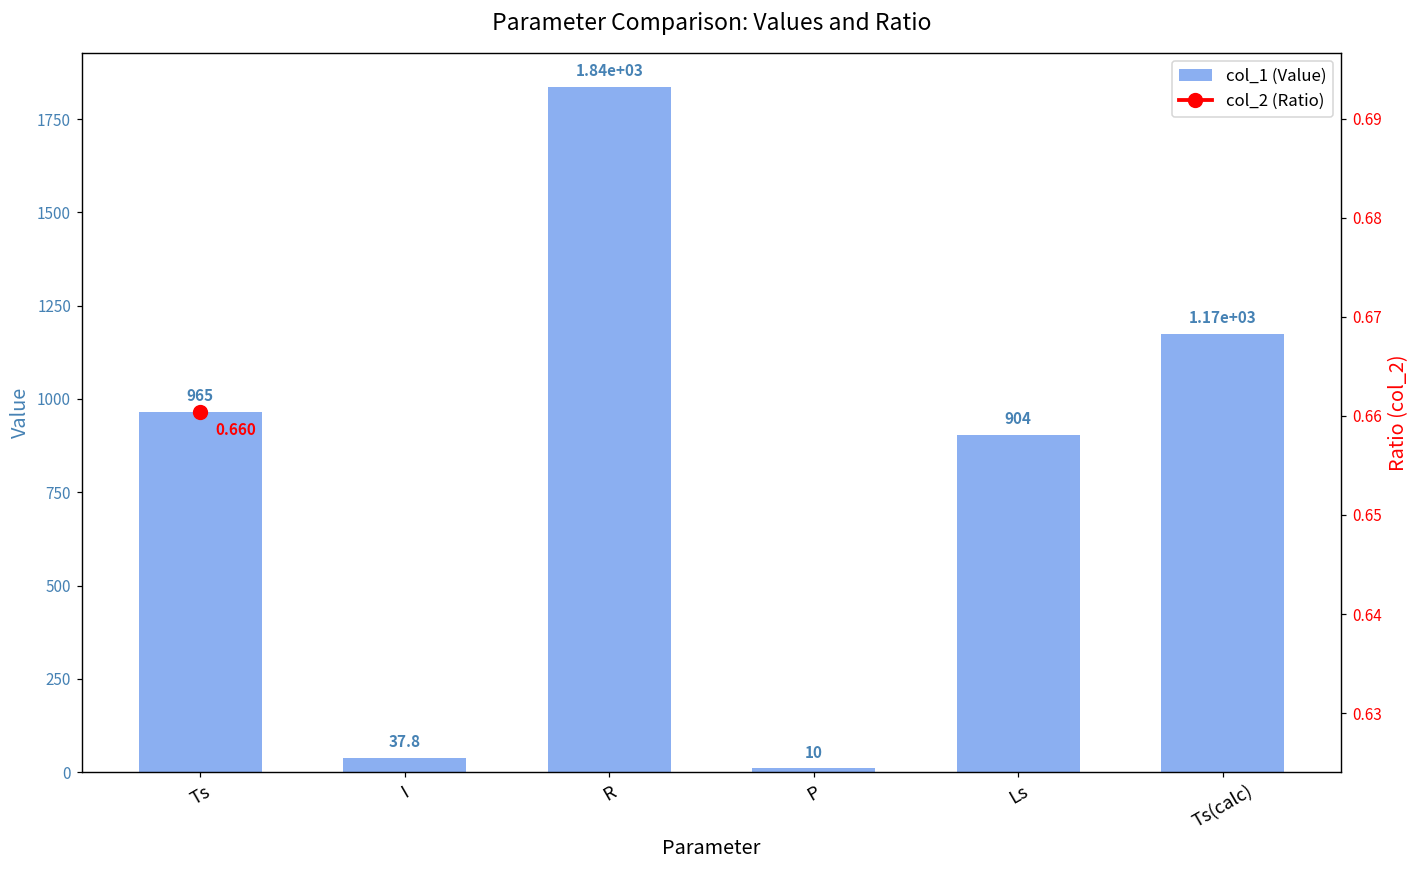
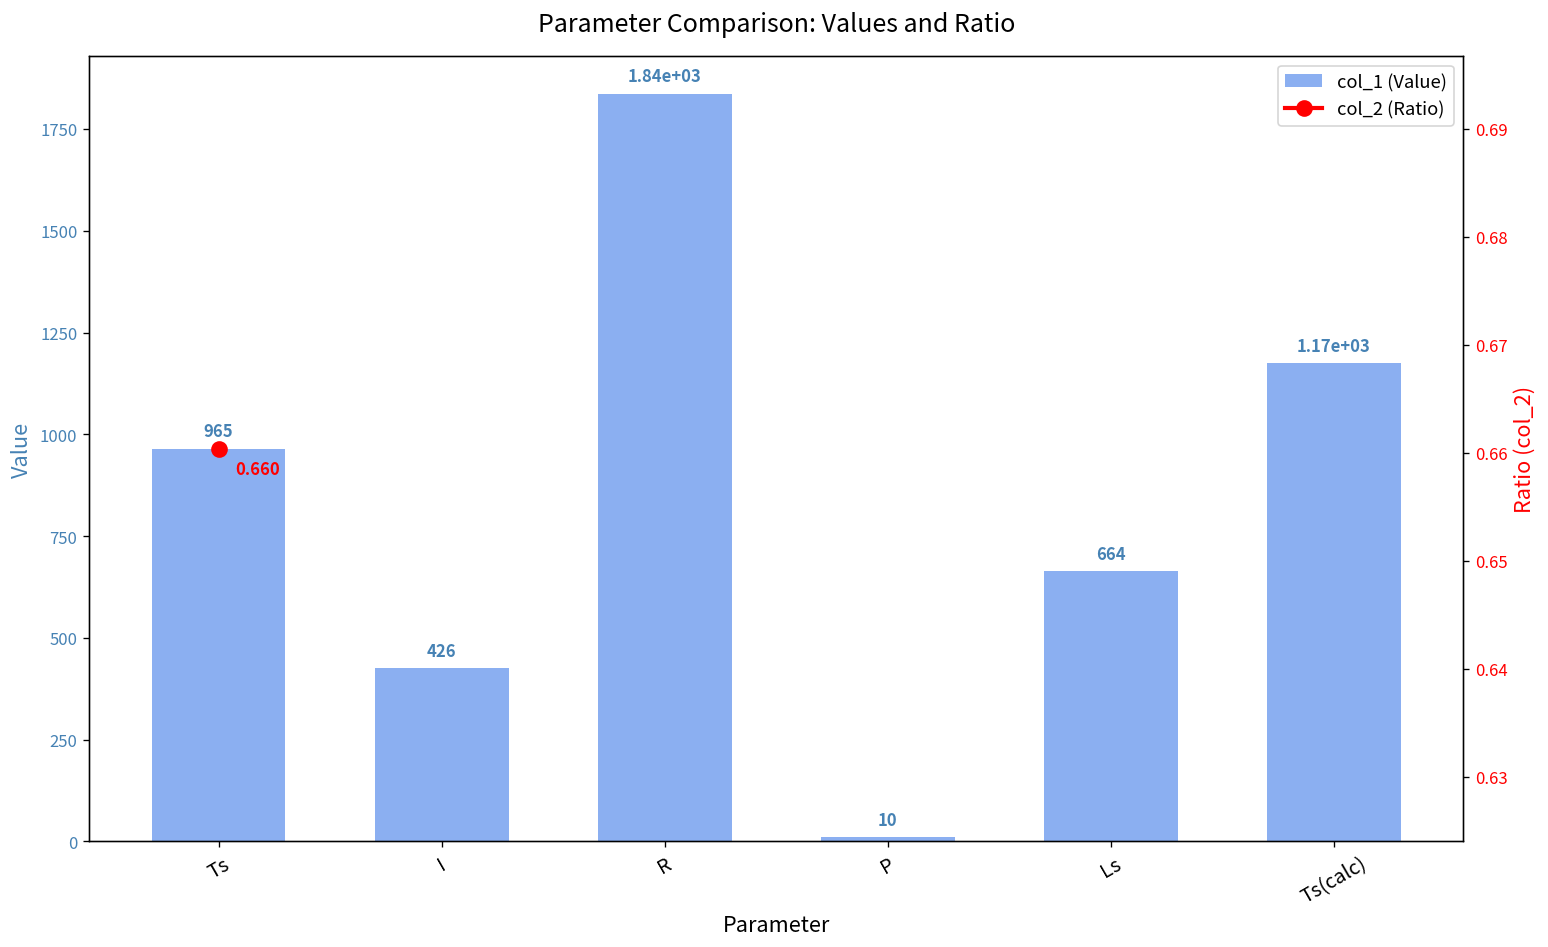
col_1 (Value), I: 37.8 -> 426
col_1 (Value), Ls: 904 -> 664
